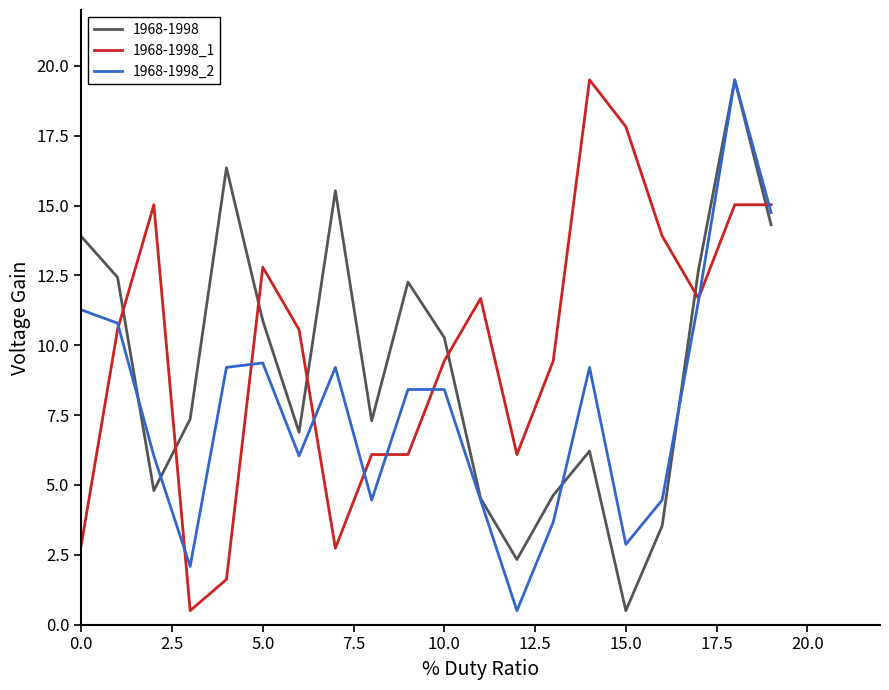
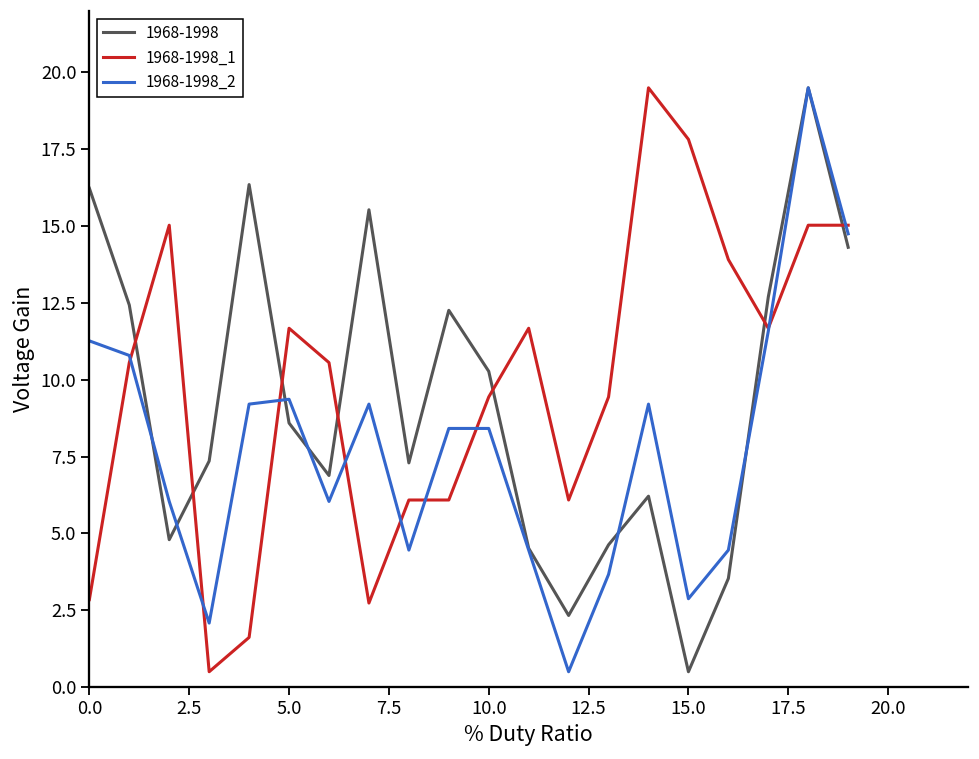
1968-1998, 0.0: 13.9 -> 16.2
1968-1998, 5.0: 10.9 -> 8.6
1968-1998_1, 5.0: 12.8 -> 11.7
